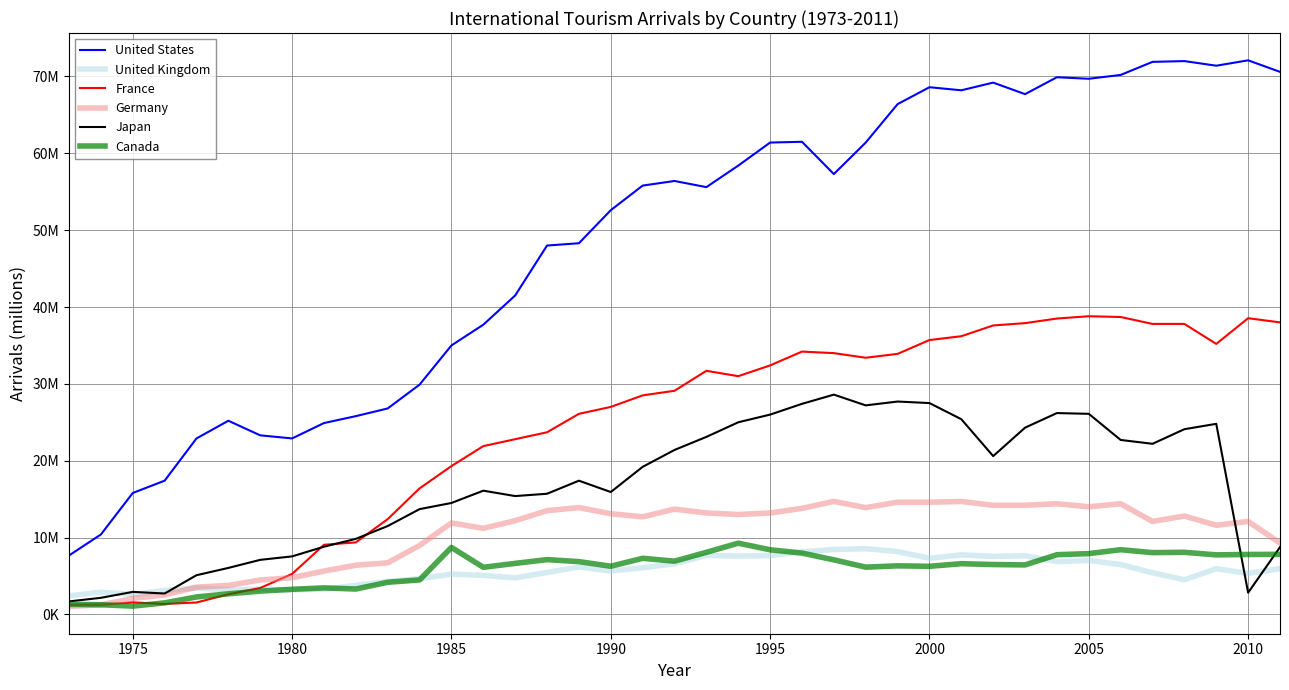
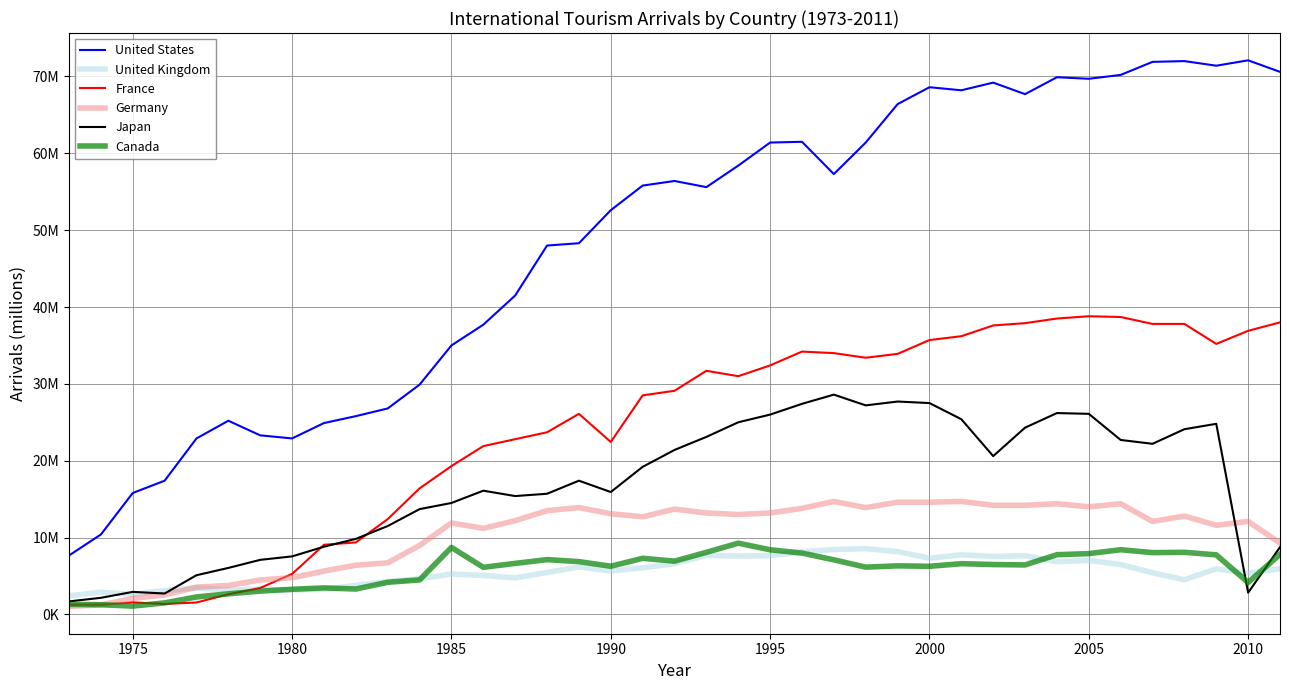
France, 1990: 27000000 -> 22000000
France, 2010: 39000000 -> 37000000
Canada, 2010: 8000000 -> 4000000
